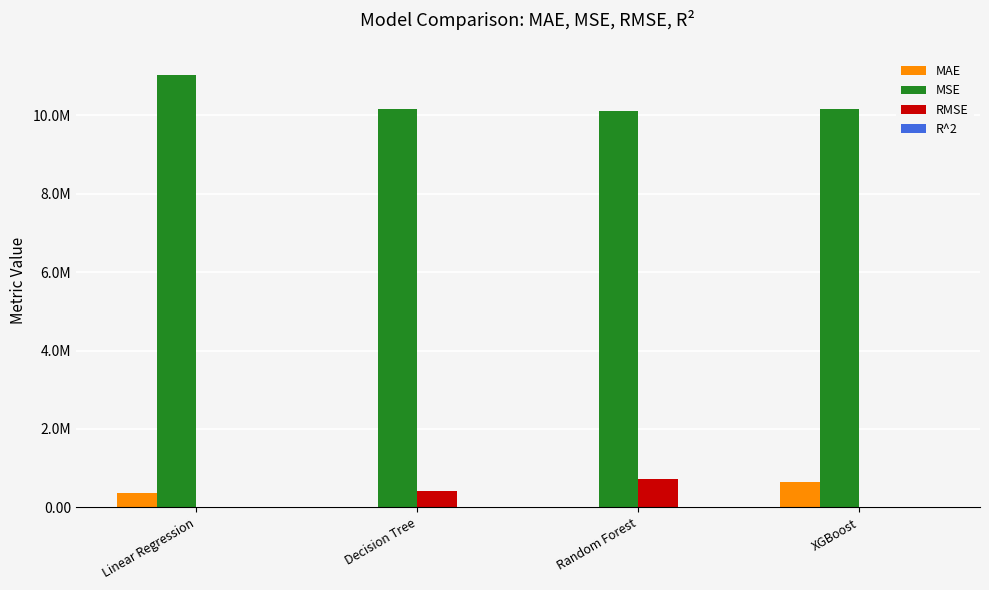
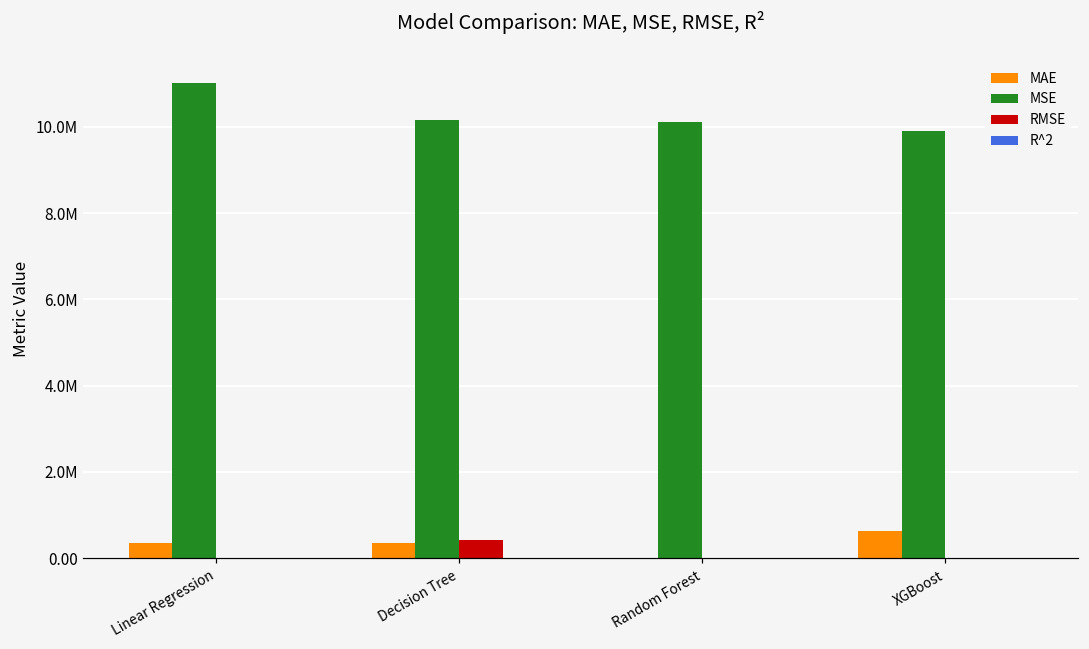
MAE, Decision Tree: 0 -> 400000
RMSE, Random Forest: 700000 -> 0
MSE, XGBoost: 10200000 -> 9900000
